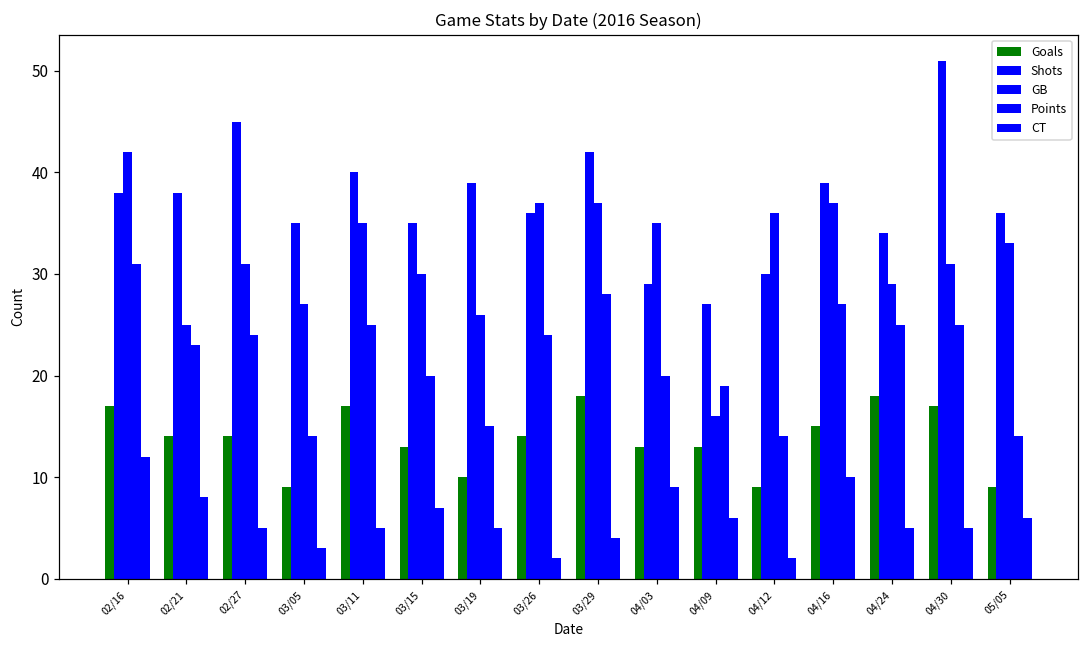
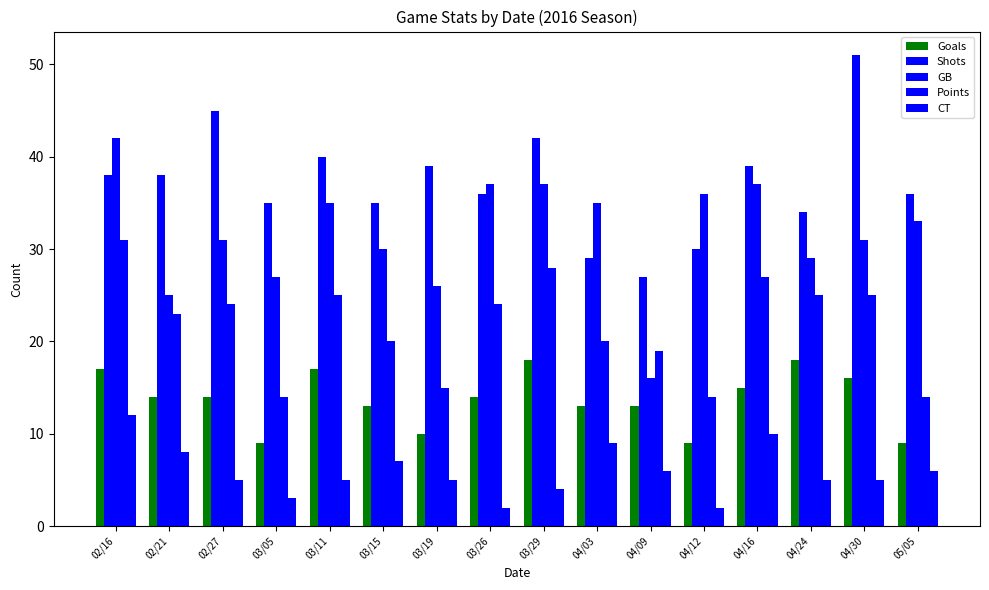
Goals, 04/30: 17 -> 16
